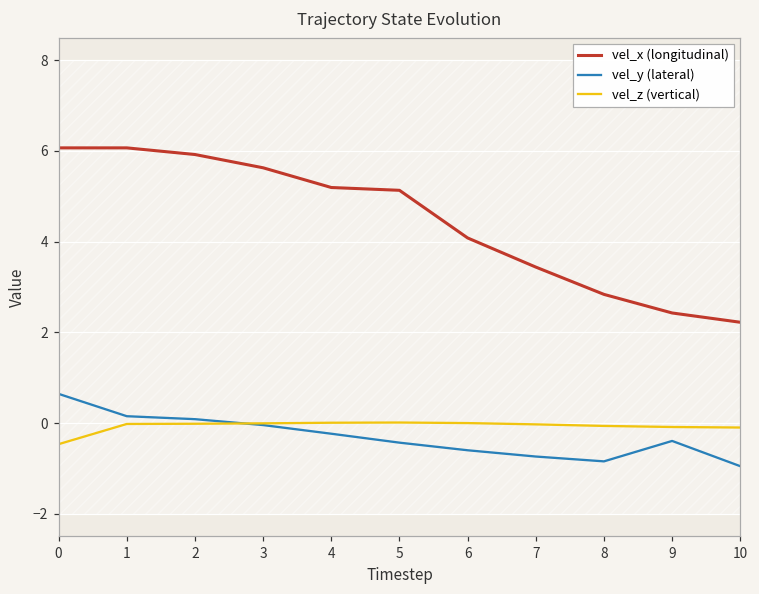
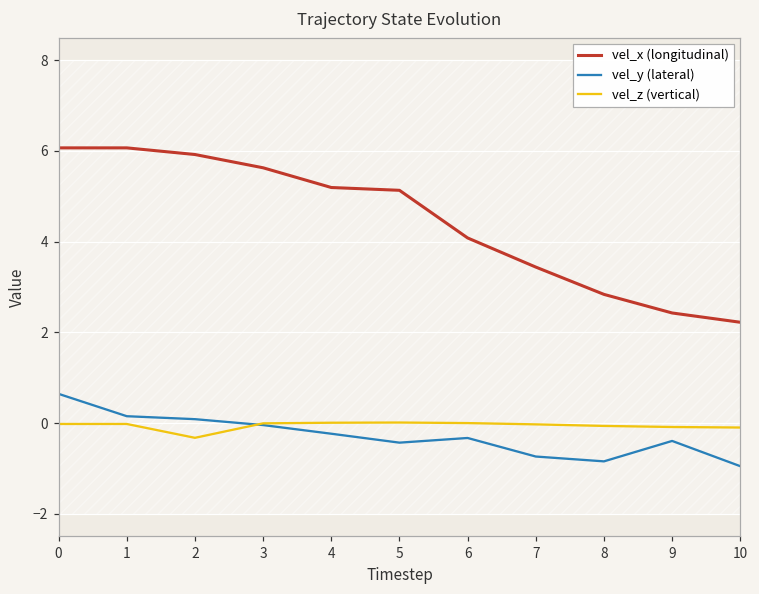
vel_z (vertical), 0: -0.5 -> 0.0
vel_z (vertical), 2: 0.0 -> -0.3
vel_y (lateral), 6: -0.6 -> -0.3
